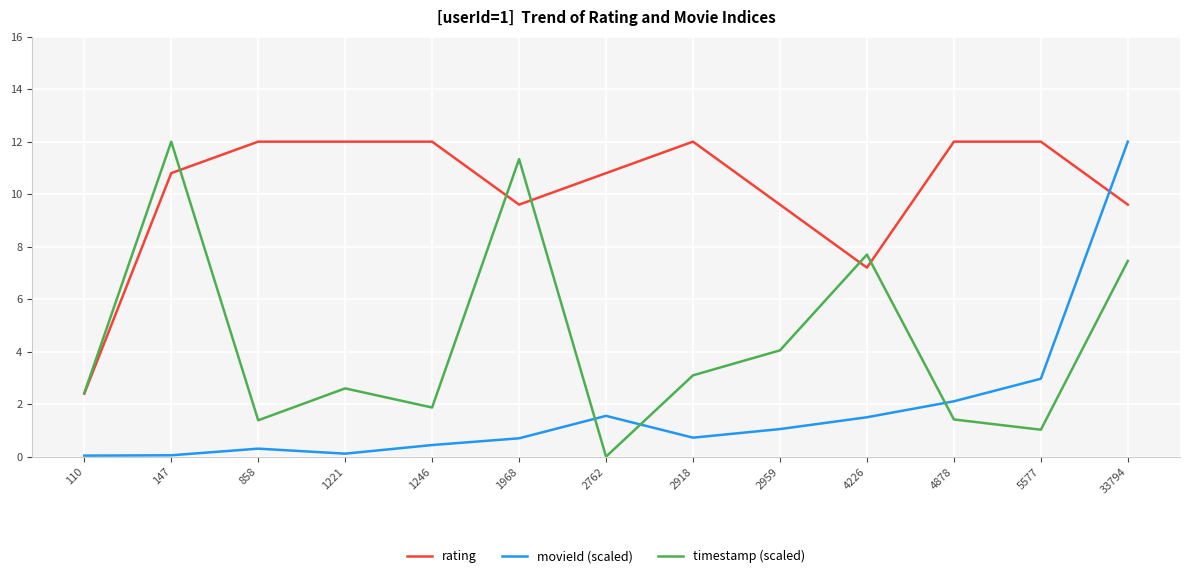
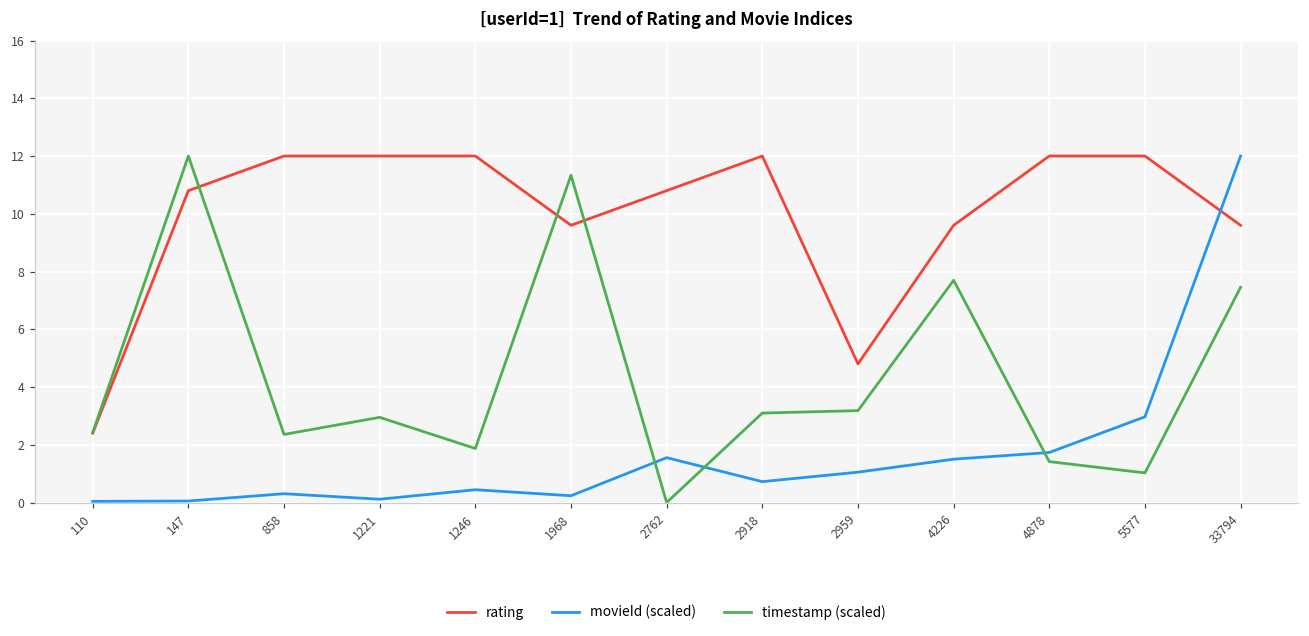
timestamp (scaled), 858: 1.4 -> 2.4
timestamp (scaled), 1221: 2.6 -> 2.9
movieId (scaled), 1968: 0.7 -> 0.2
rating, 2959: 9.6 -> 4.8
timestamp (scaled), 2959: 4.0 -> 3.2
rating, 4226: 7.2 -> 9.6
movieId (scaled), 4878: 2.1 -> 1.7
